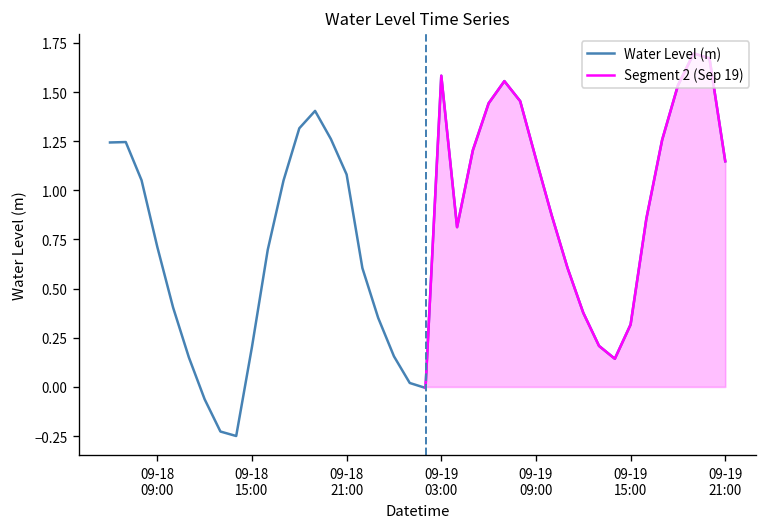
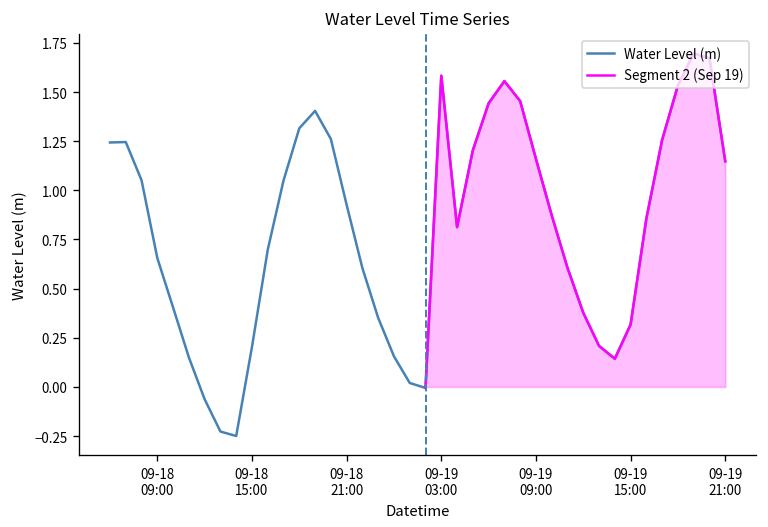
Water Level (m), 09-18 09:00: 0.71 -> 0.66
Water Level (m), 09-18 21:00: 1.08 -> 0.93
